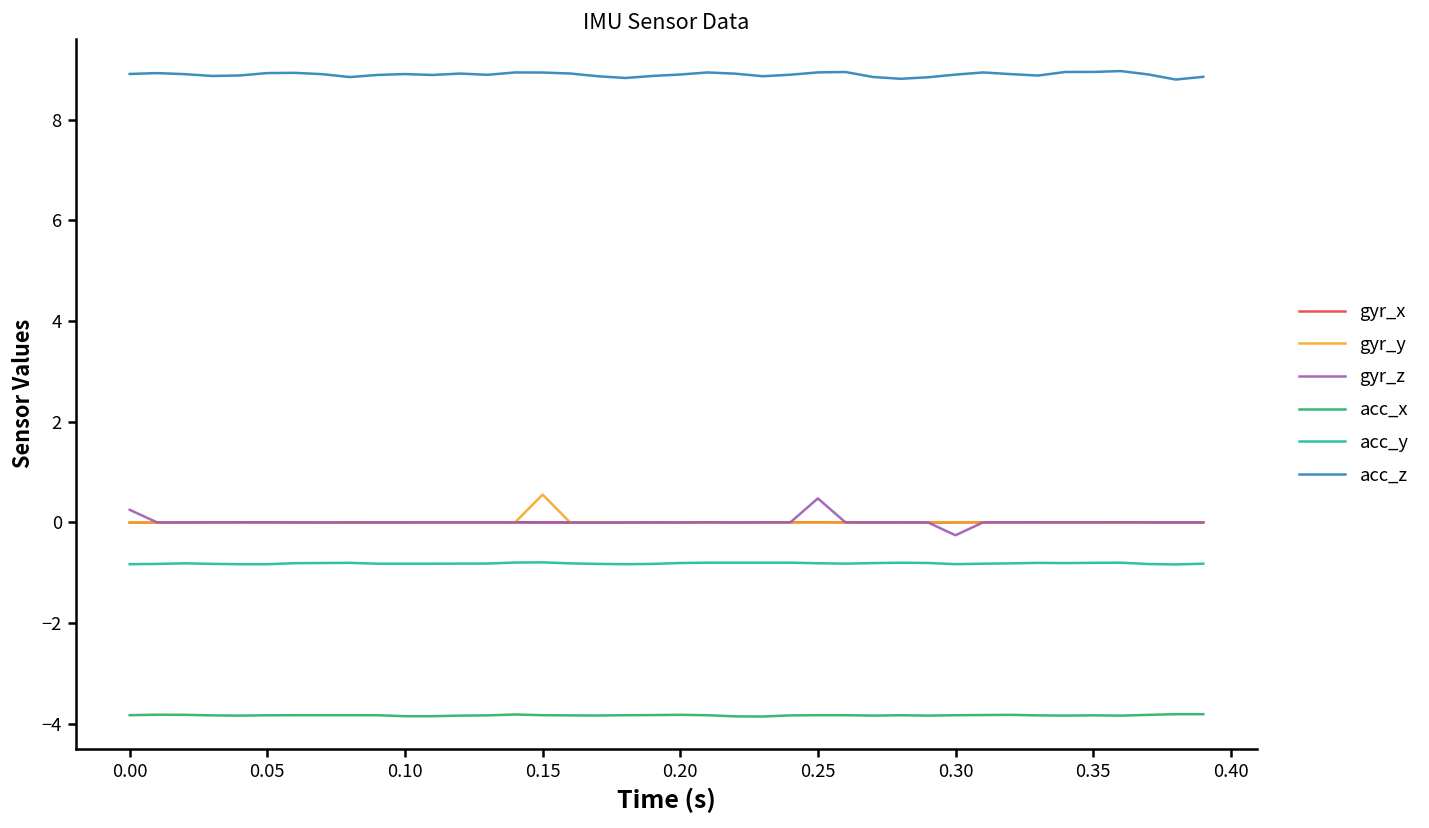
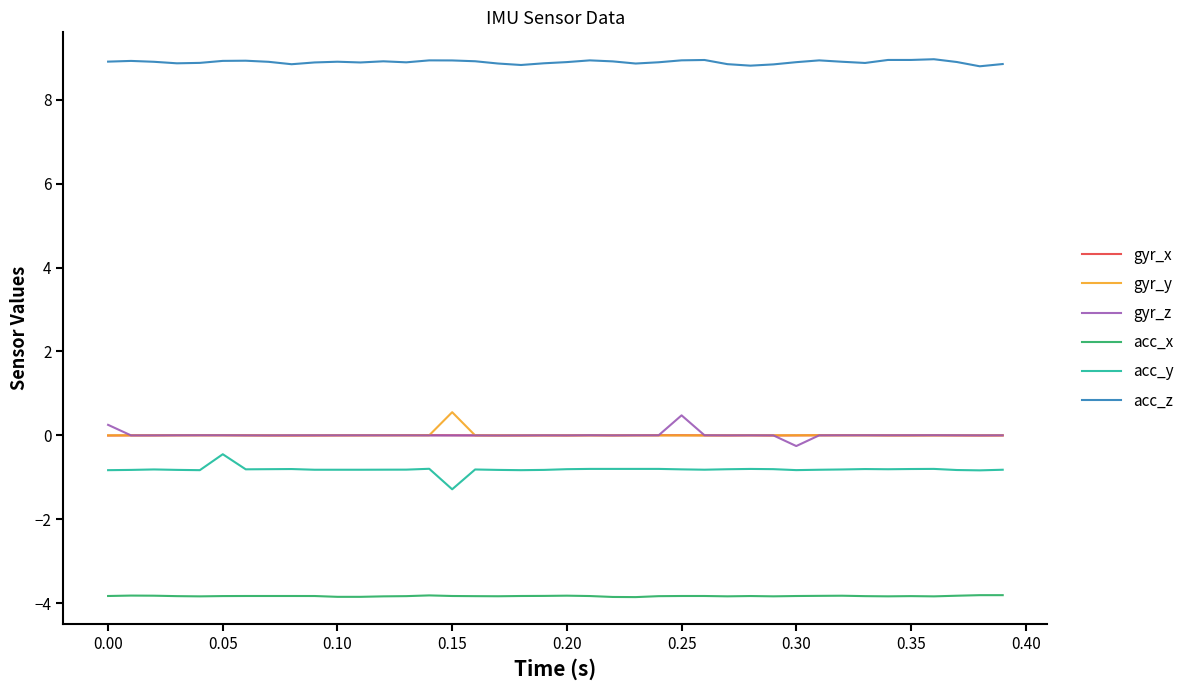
acc_y, 0.05: -0.8 -> -0.5
acc_y, 0.15: -0.8 -> -1.3
